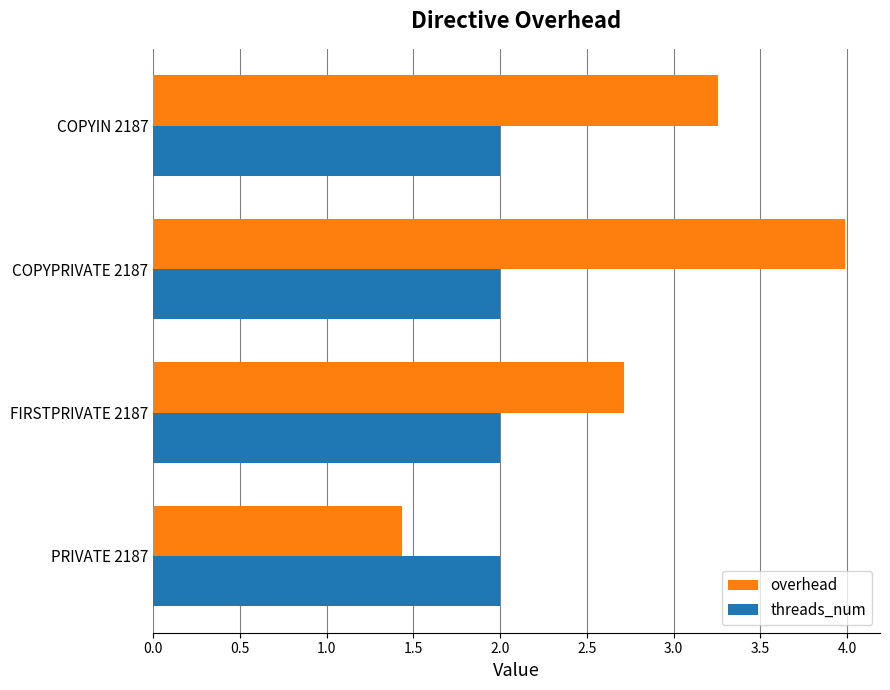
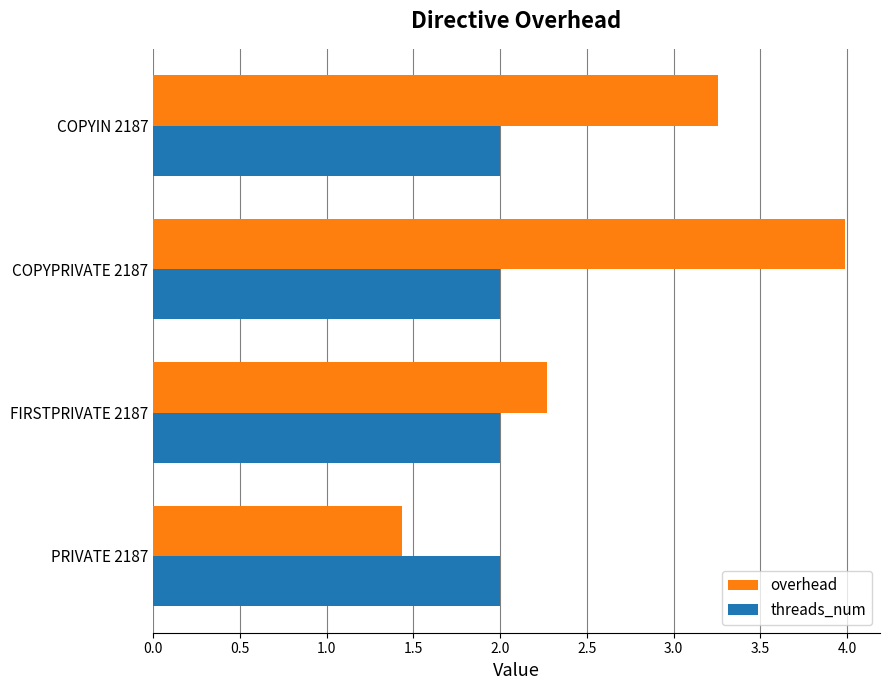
overhead, FIRSTPRIVATE 2187: 2.72 -> 2.27
